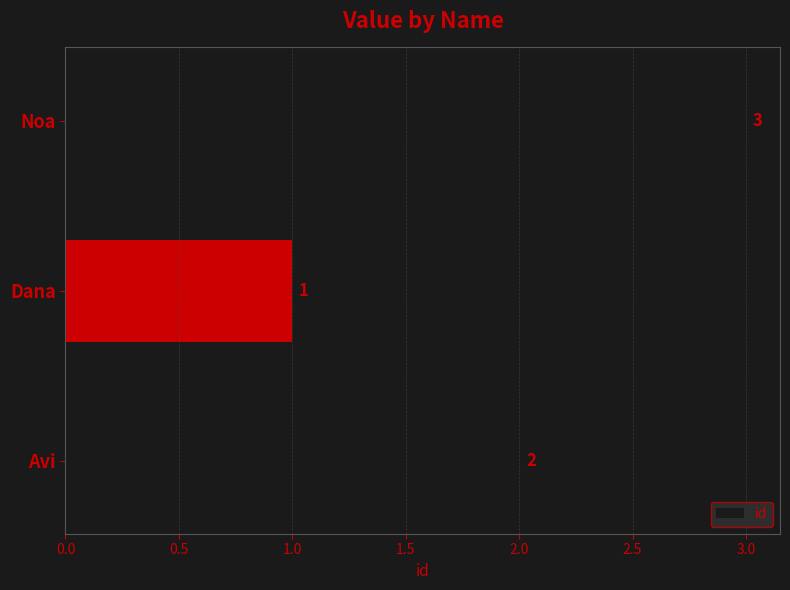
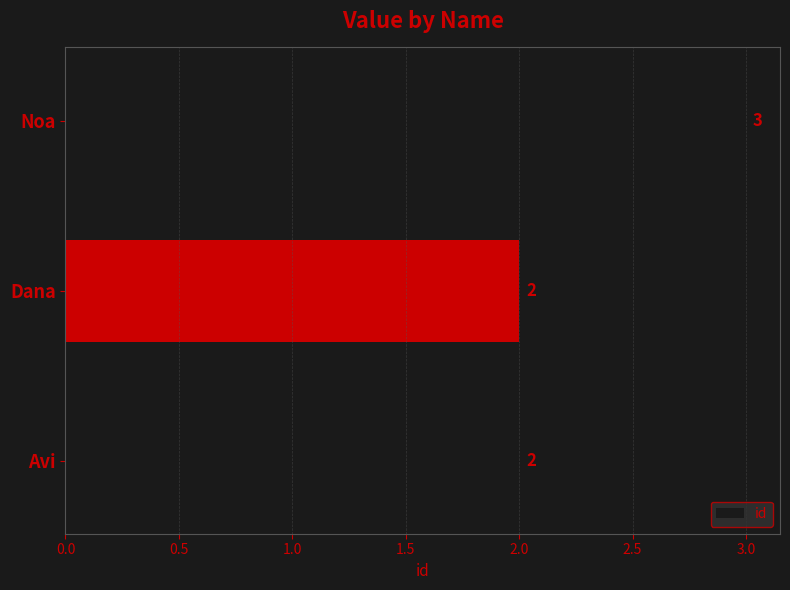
Dana: 1 -> 2
